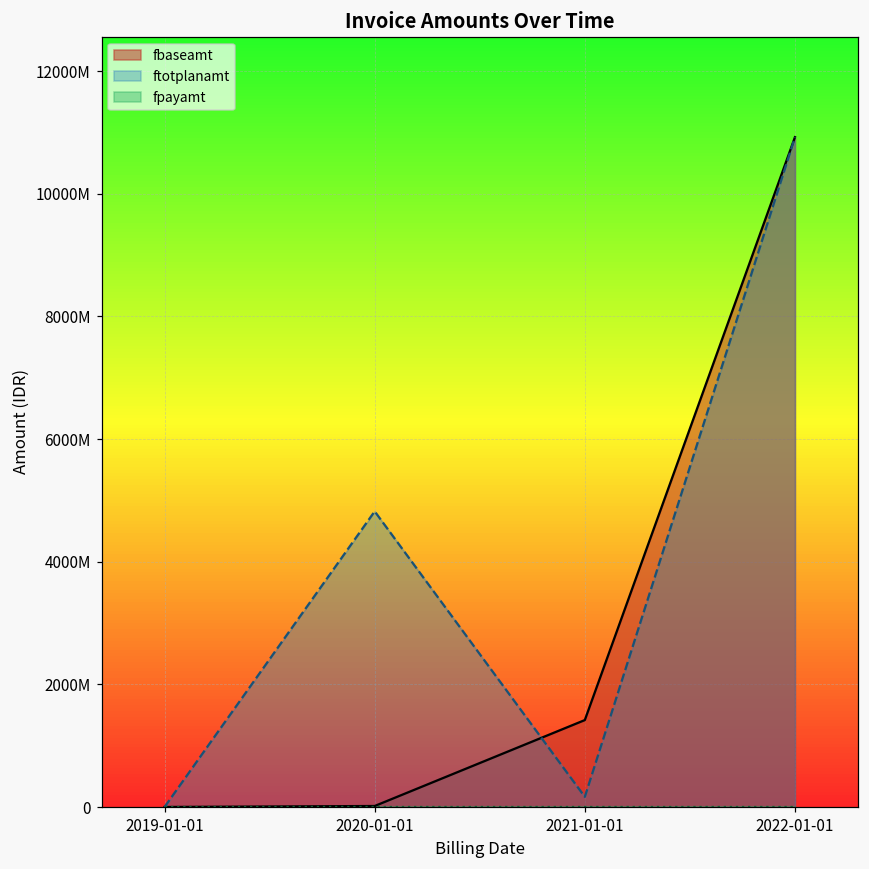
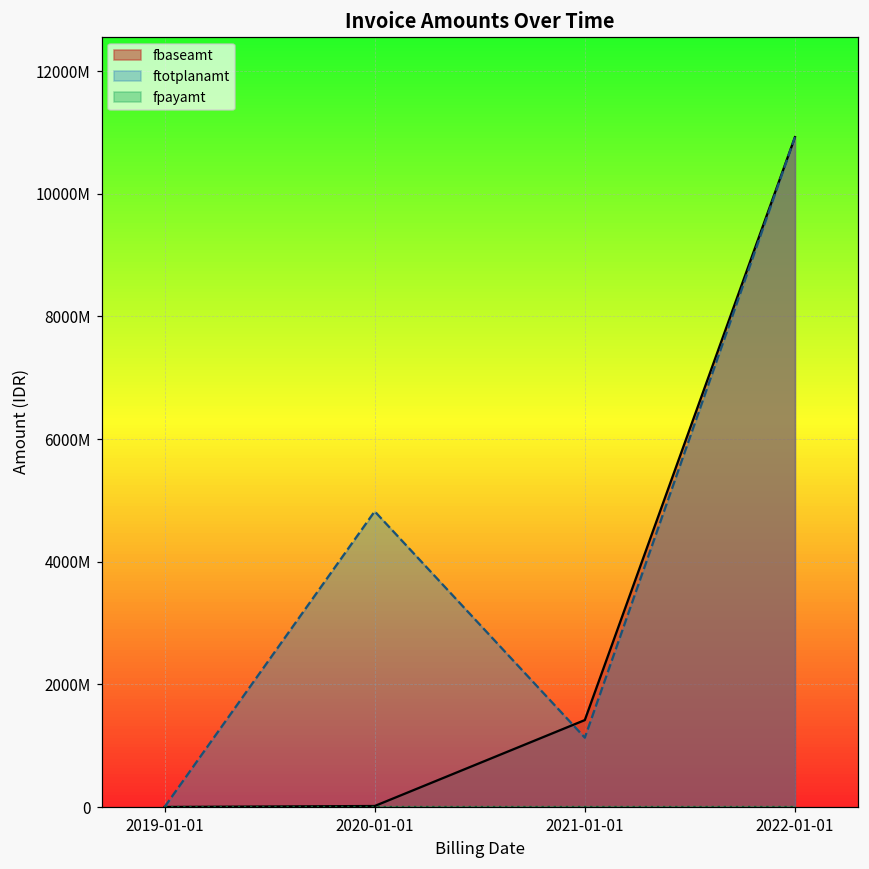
ftotplanamt, 2021-01-01: 200000000 -> 1100000000
